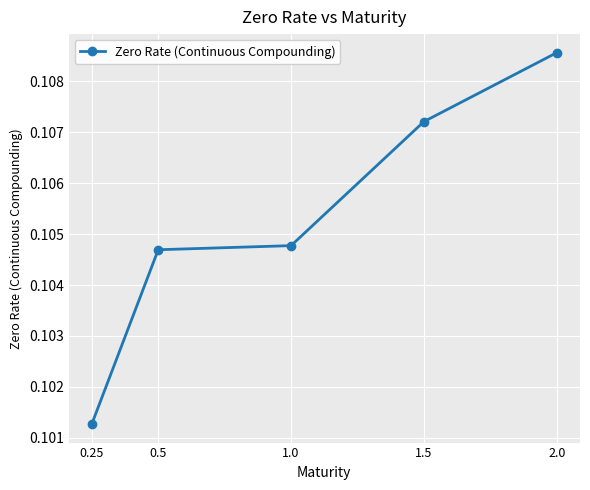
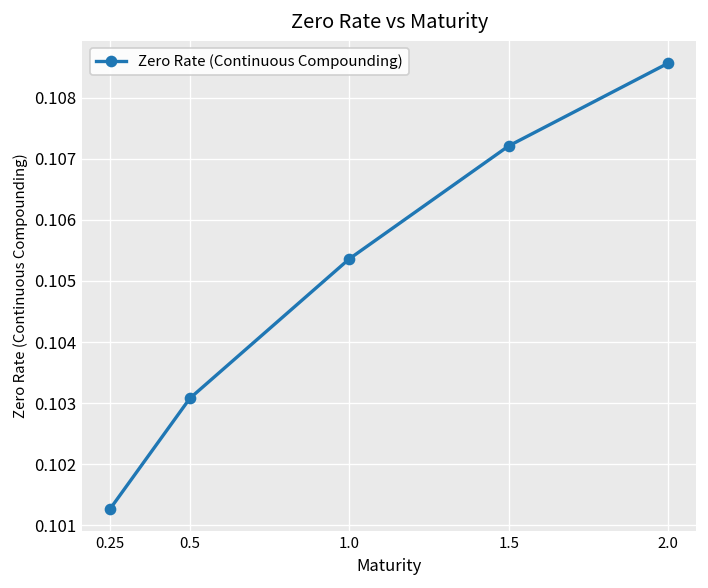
0.5: 0.1047 -> 0.1031
1.0: 0.1048 -> 0.1054
